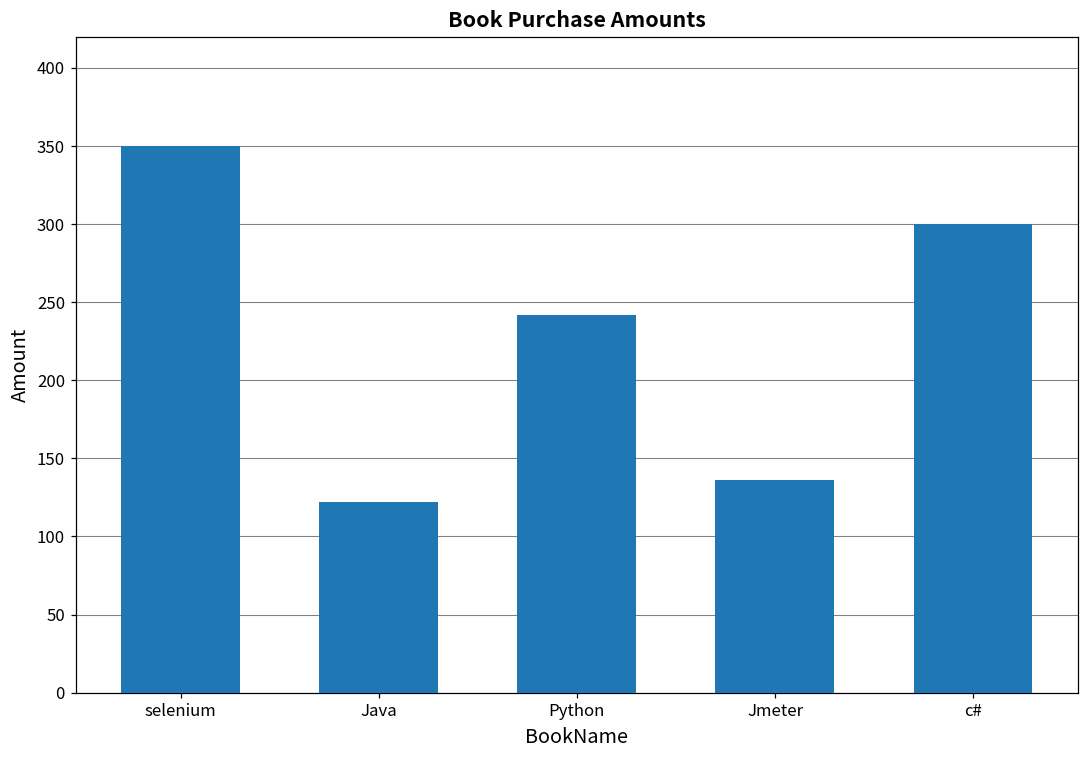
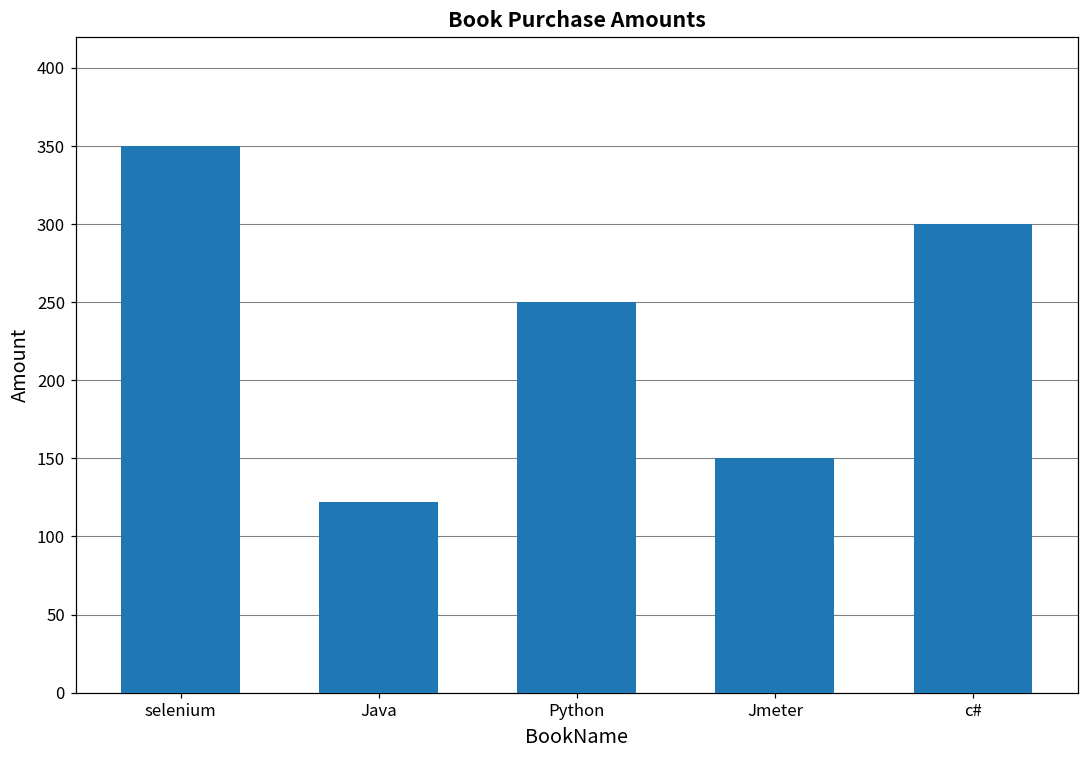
Python: 242 -> 250
Jmeter: 136 -> 150
